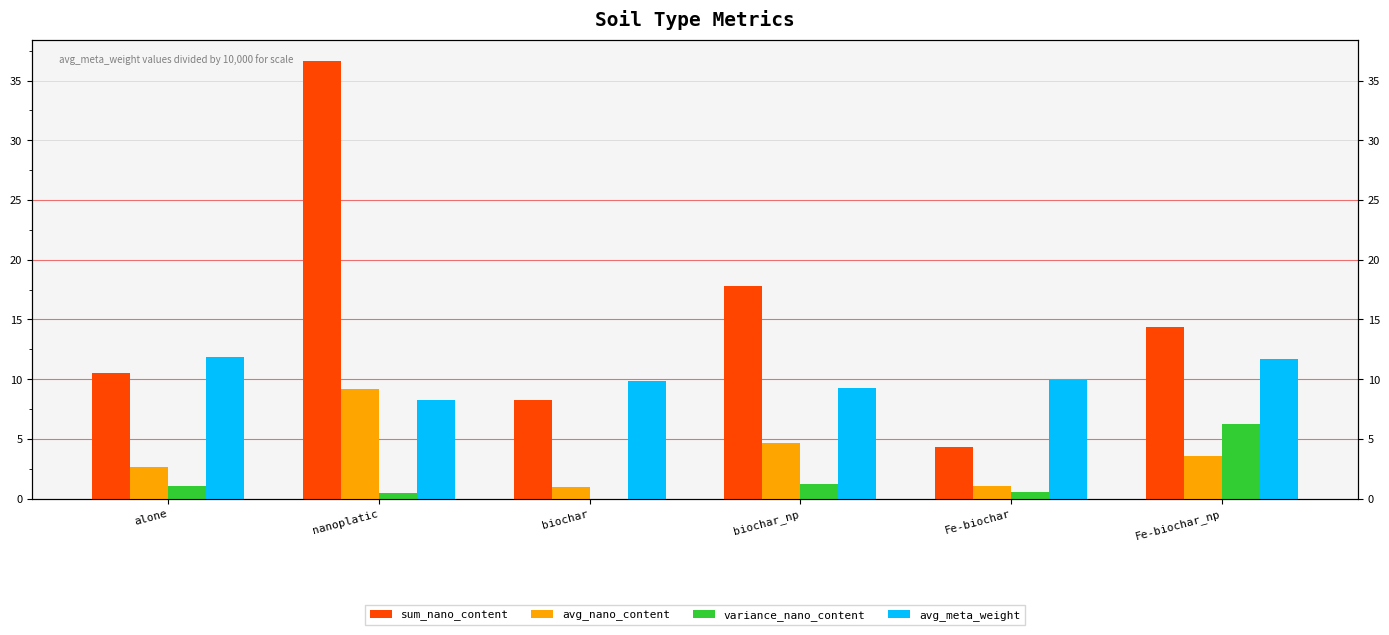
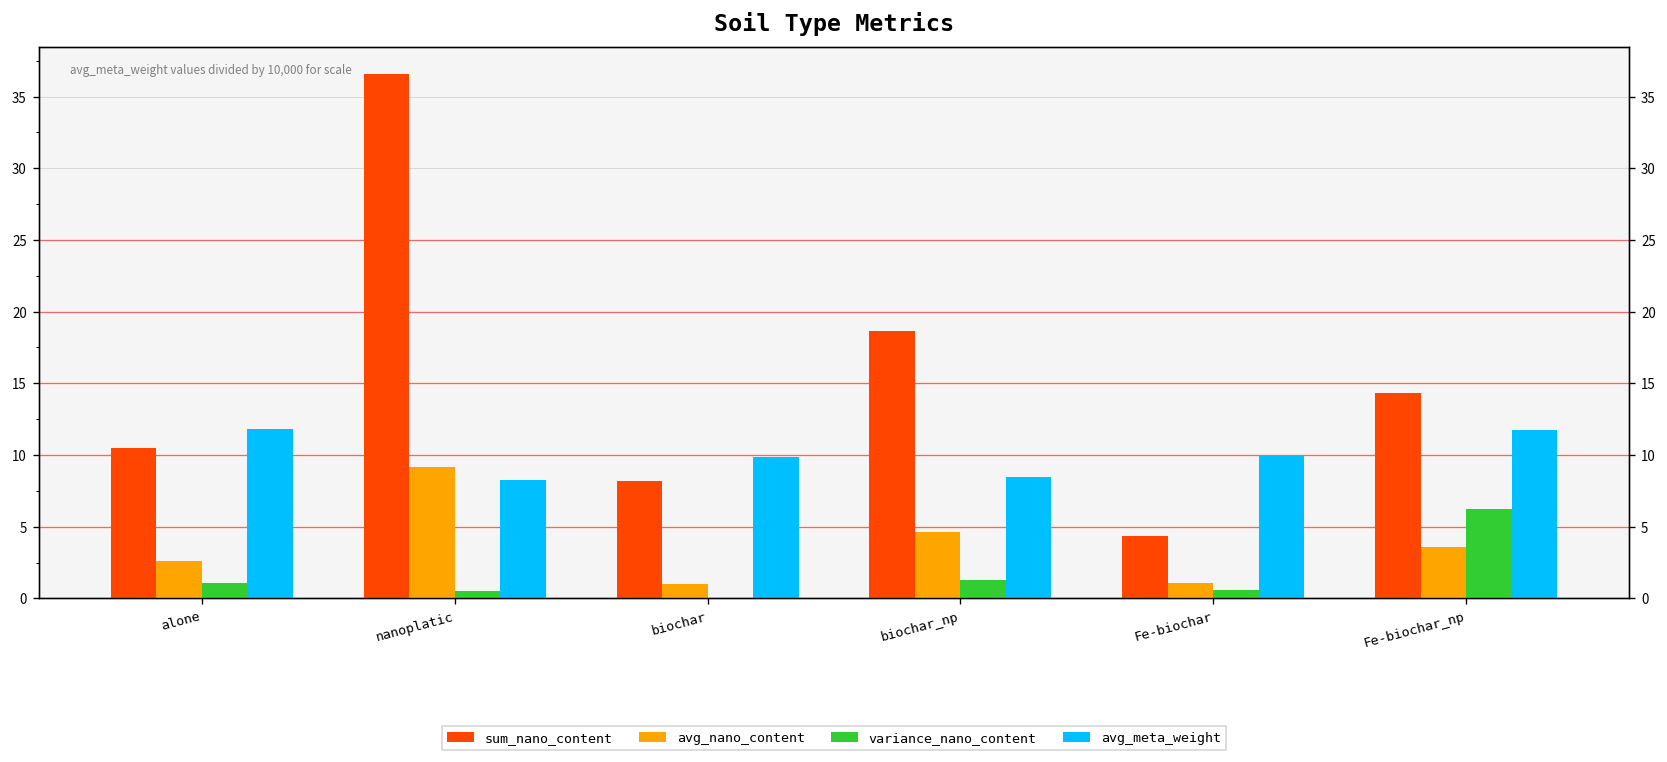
sum_nano_content, biochar_np: 17.8 -> 18.6
avg_meta_weight, biochar_np: 9.3 -> 8.5
